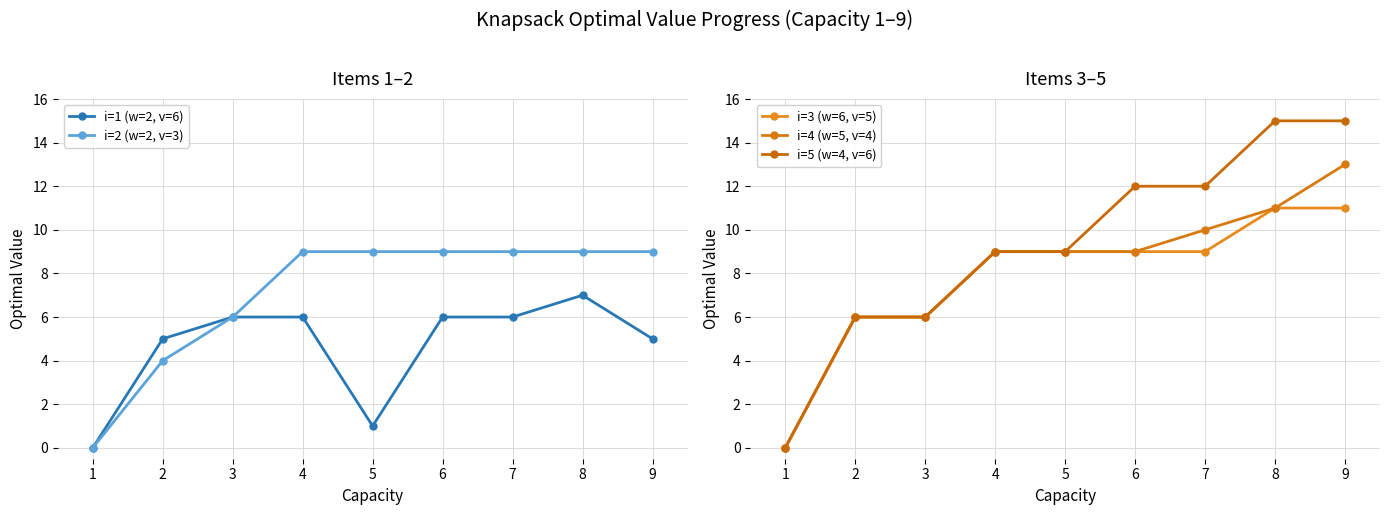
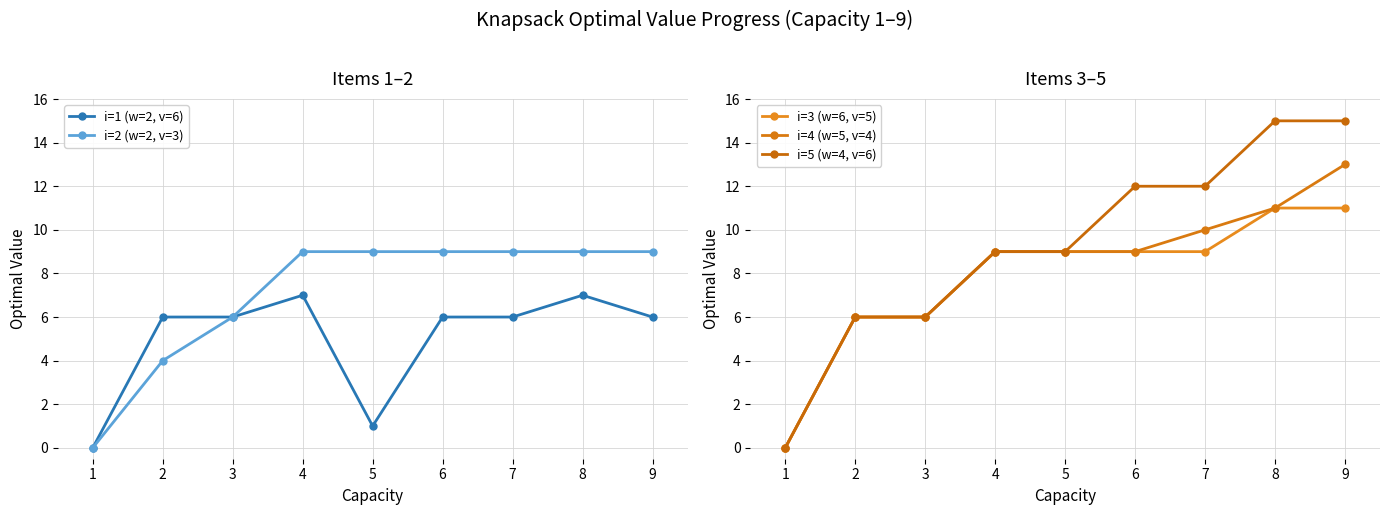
Items 1–2, i=1 (w=2, v=6), 2: 5 -> 6
Items 1–2, i=1 (w=2, v=6), 4: 6 -> 7
Items 1–2, i=1 (w=2, v=6), 9: 5 -> 6
